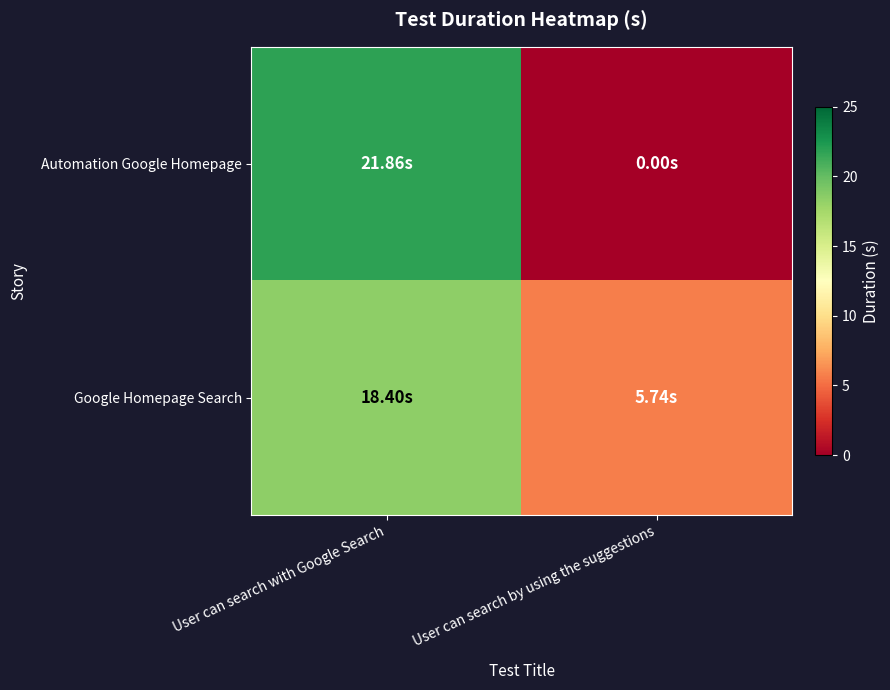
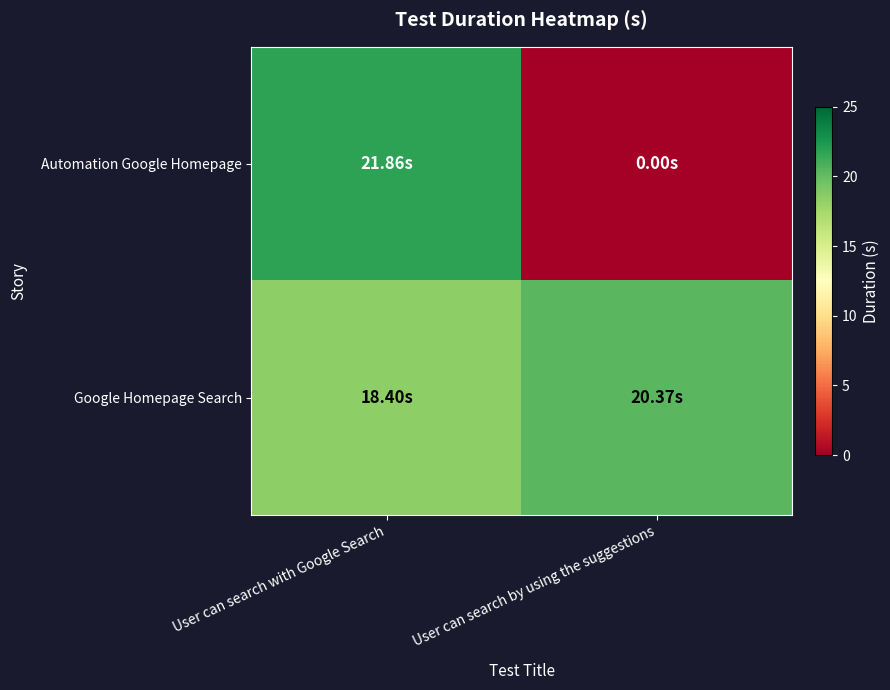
Google Homepage Search, User can search by using the suggestions: 5.74s -> 20.37s
